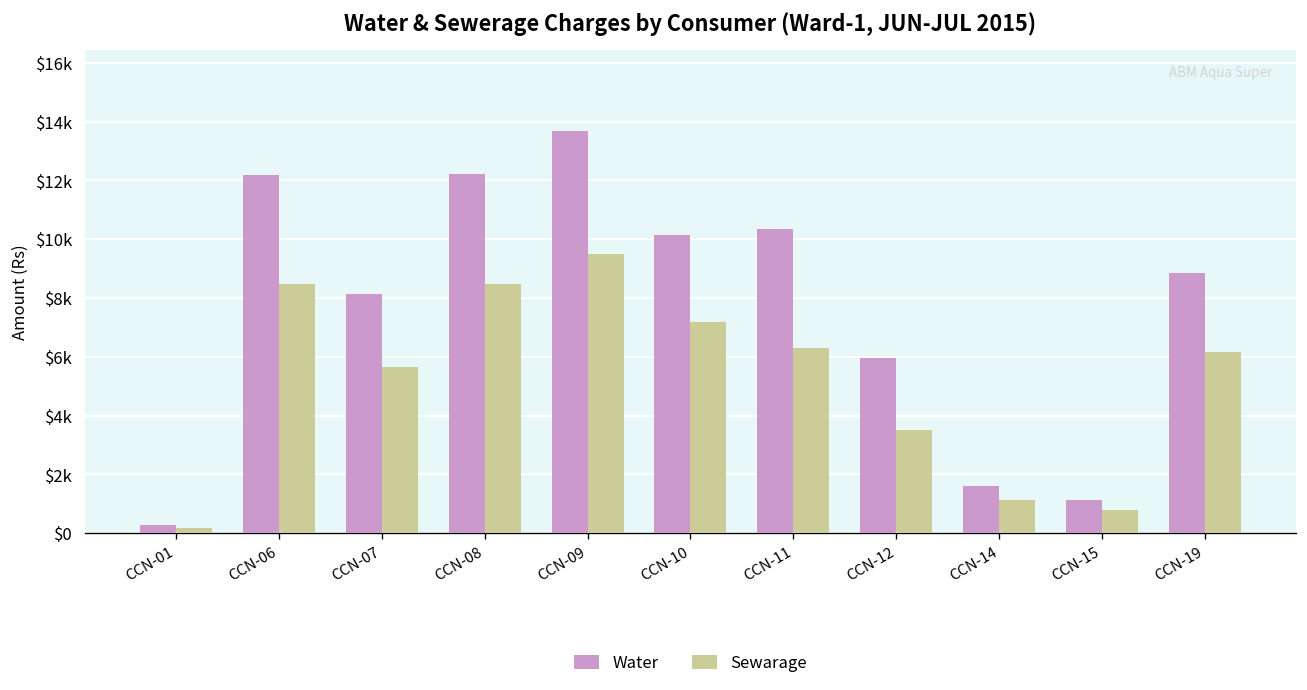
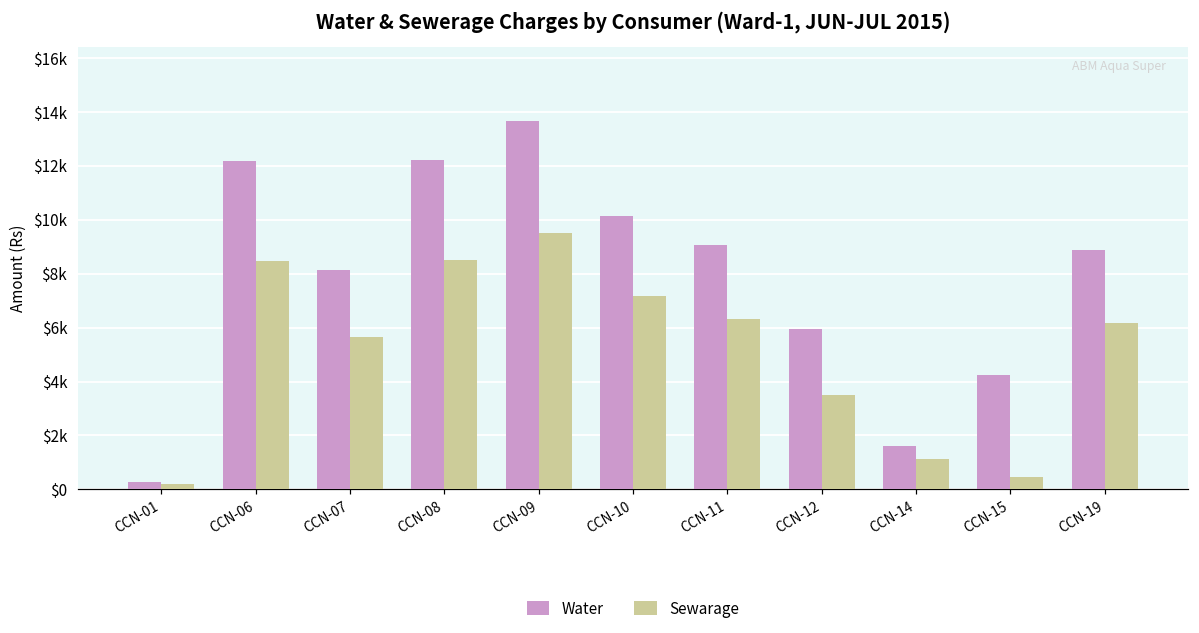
Water, CCN-11: $10300 -> $9100
Water, CCN-15: $1100 -> $4300
Sewarage, CCN-15: $800 -> $500
